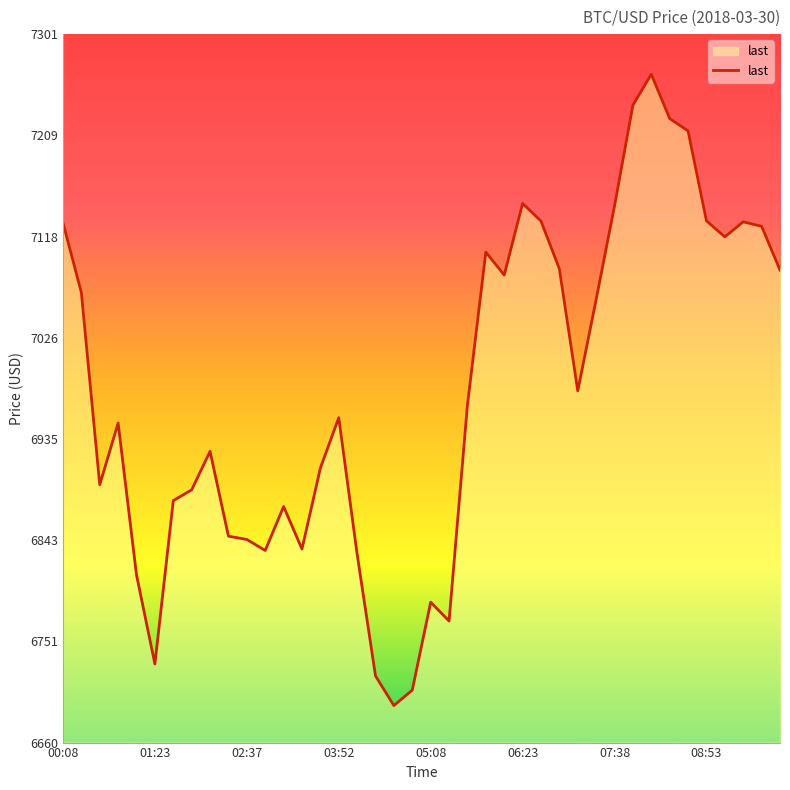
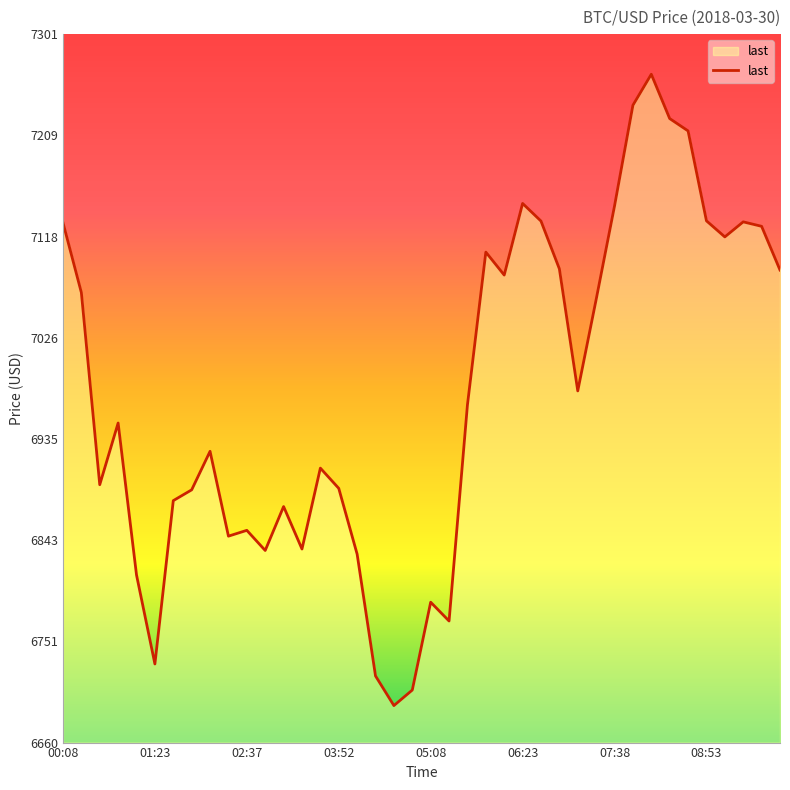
02:37: 6844 -> 6852
03:52: 6954 -> 6890
